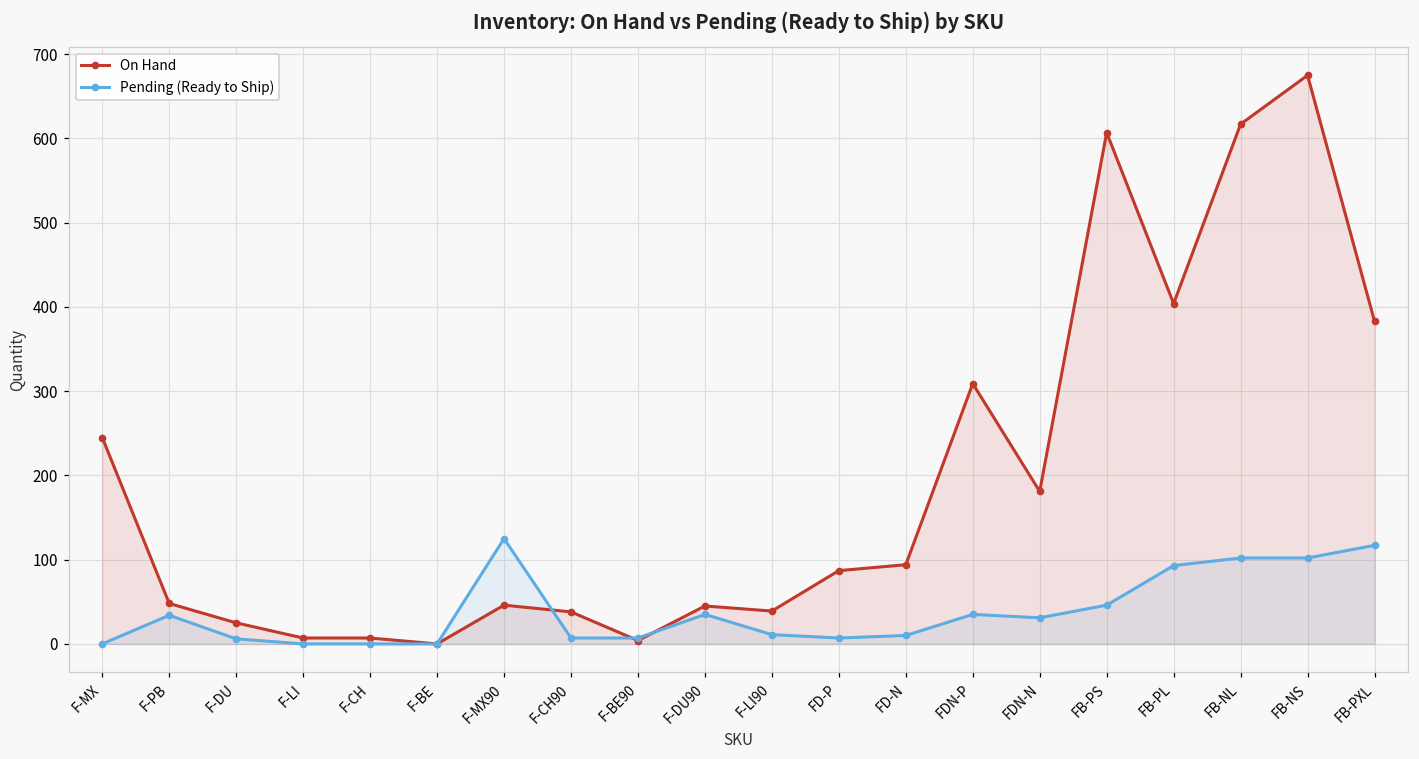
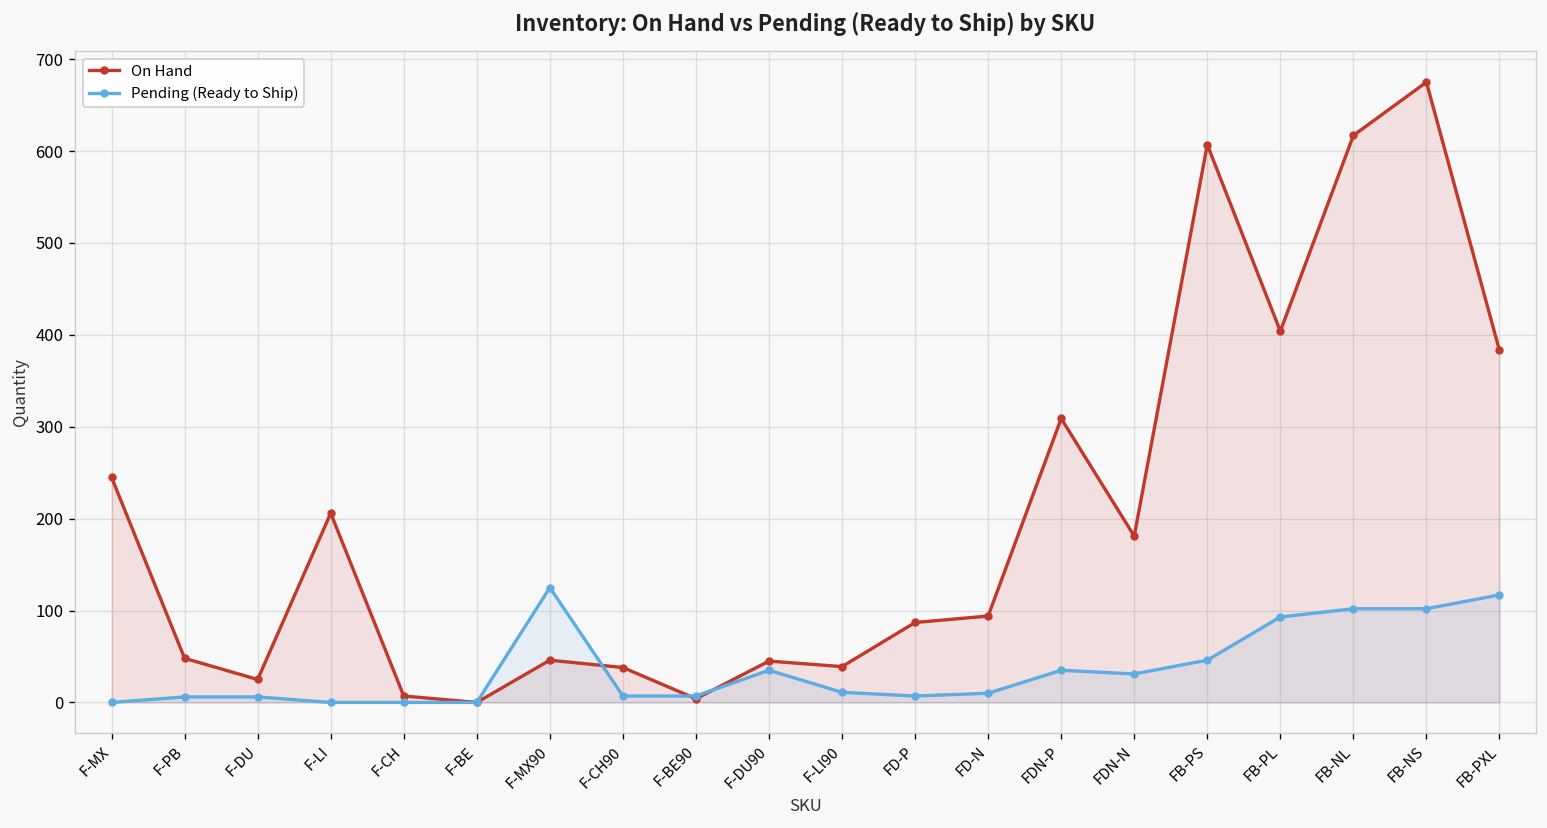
Pending (Ready to Ship), F-PB: 30 -> 10
On Hand, F-LI: 10 -> 210
